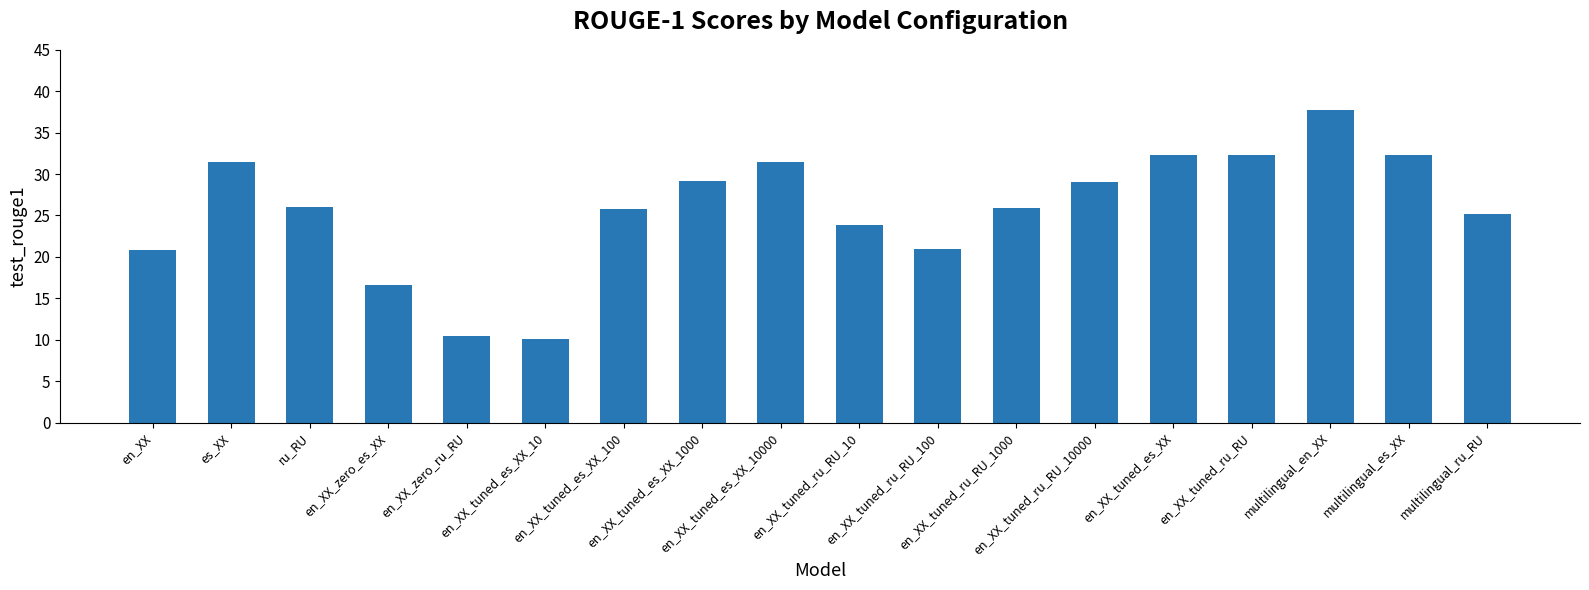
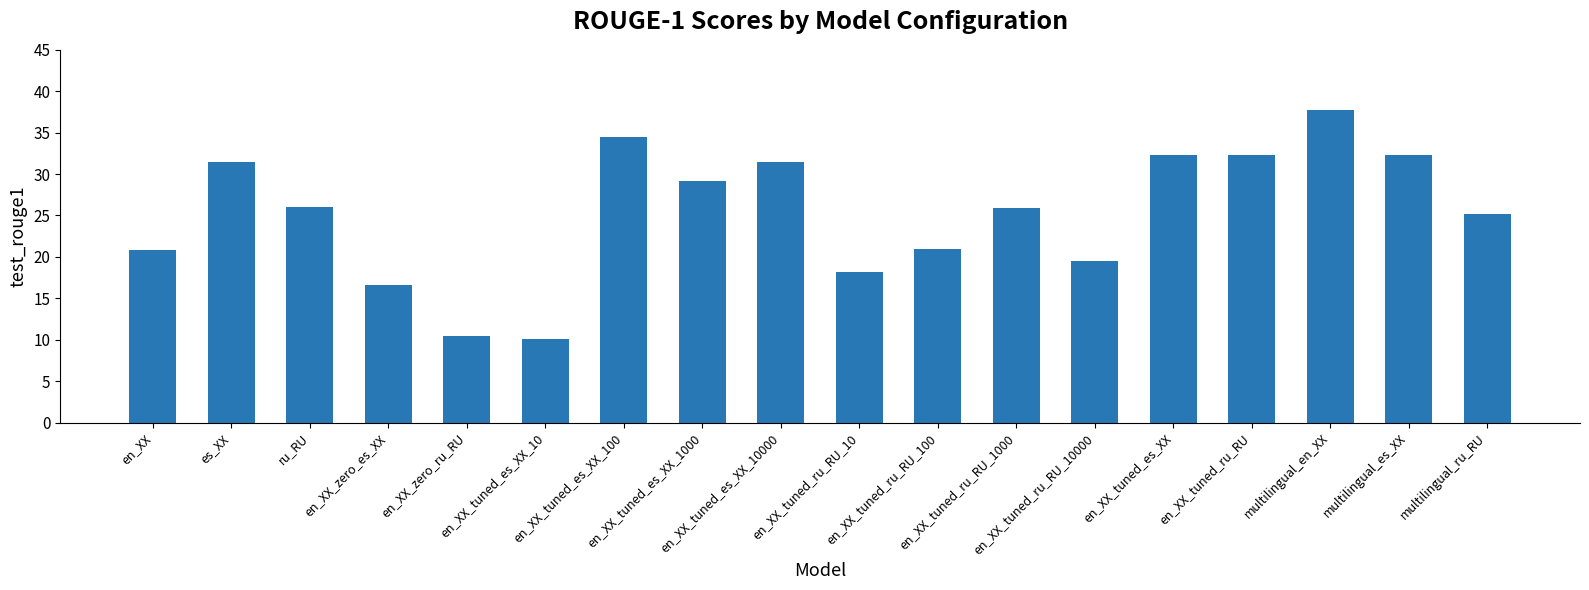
en_XX_tuned_es_XX_100: 26 -> 34
en_XX_tuned_ru_RU_10: 24 -> 18
en_XX_tuned_ru_RU_10000: 29 -> 20
